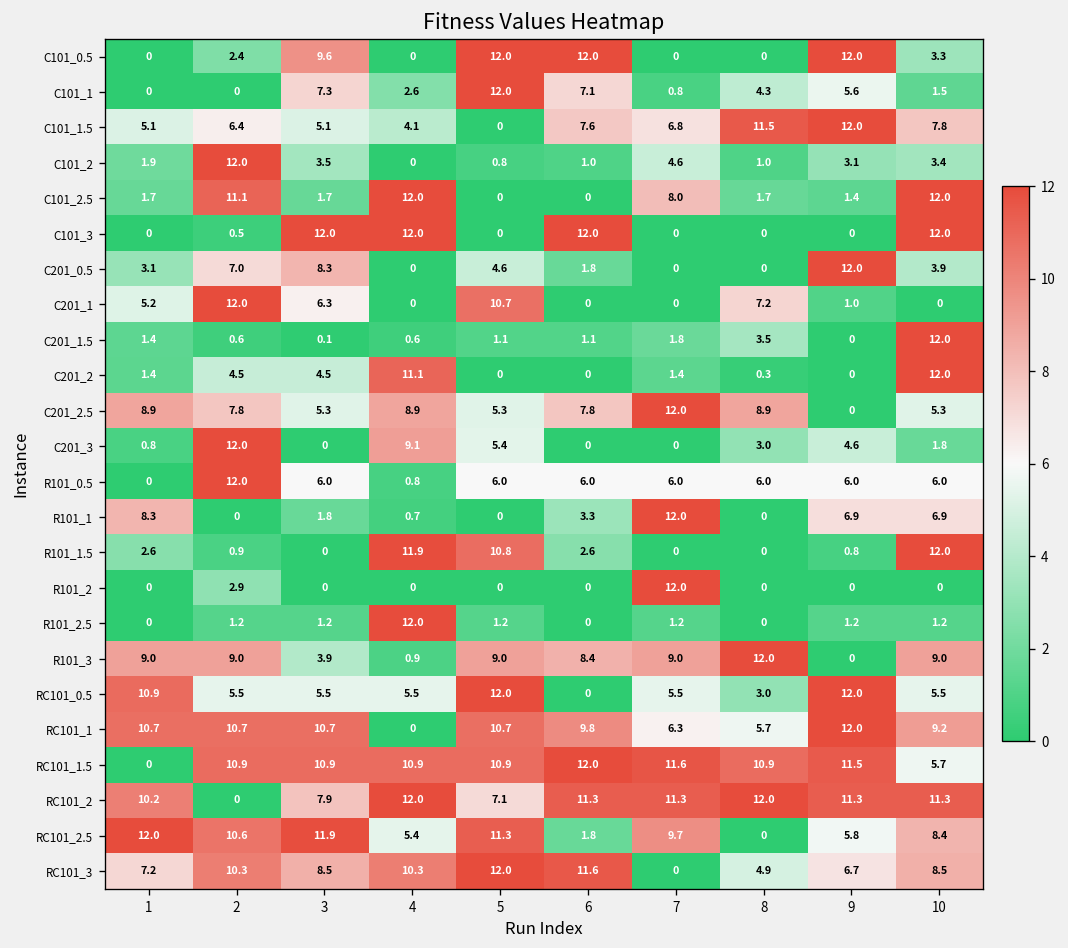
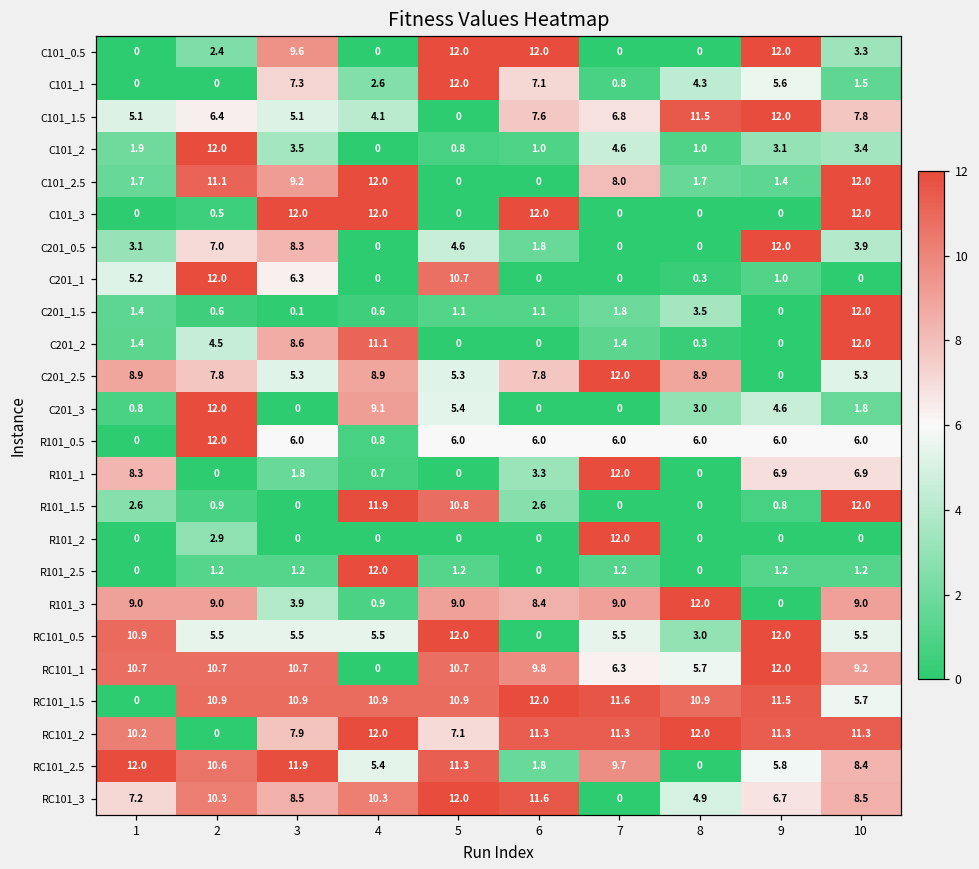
C101_2.5, 3: 1.7 -> 9.2
C201_1, 8: 7.2 -> 0.3
C201_2, 3: 4.5 -> 8.6
